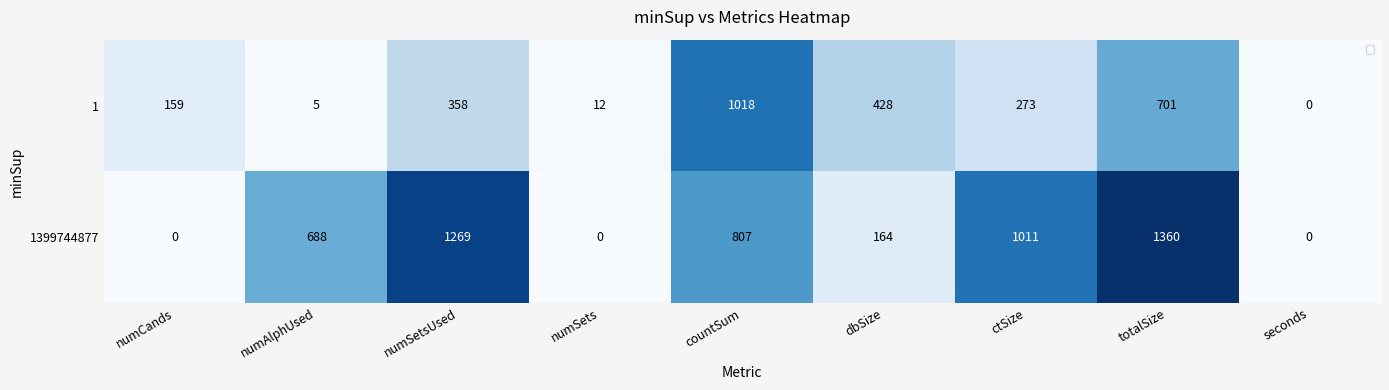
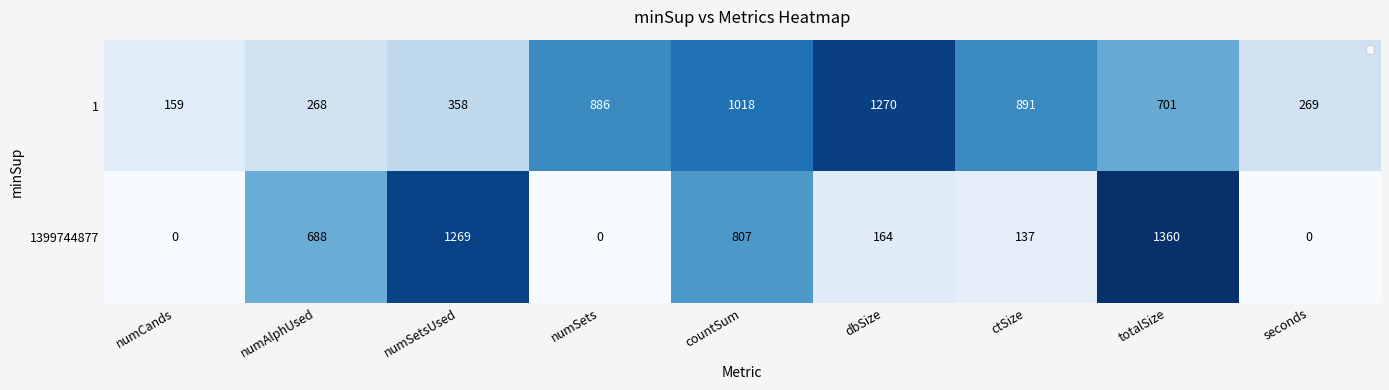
1, numAlphUsed: 5 -> 268
1, numSets: 12 -> 886
1, dbSize: 428 -> 1270
1, ctSize: 273 -> 891
1, seconds: 0 -> 269
1399744877, ctSize: 1011 -> 137
